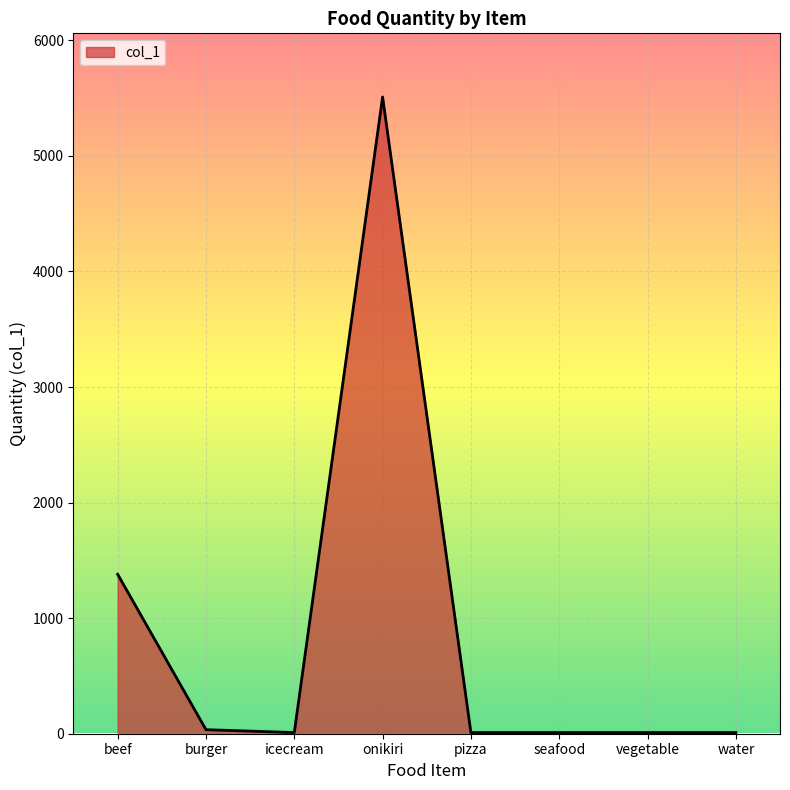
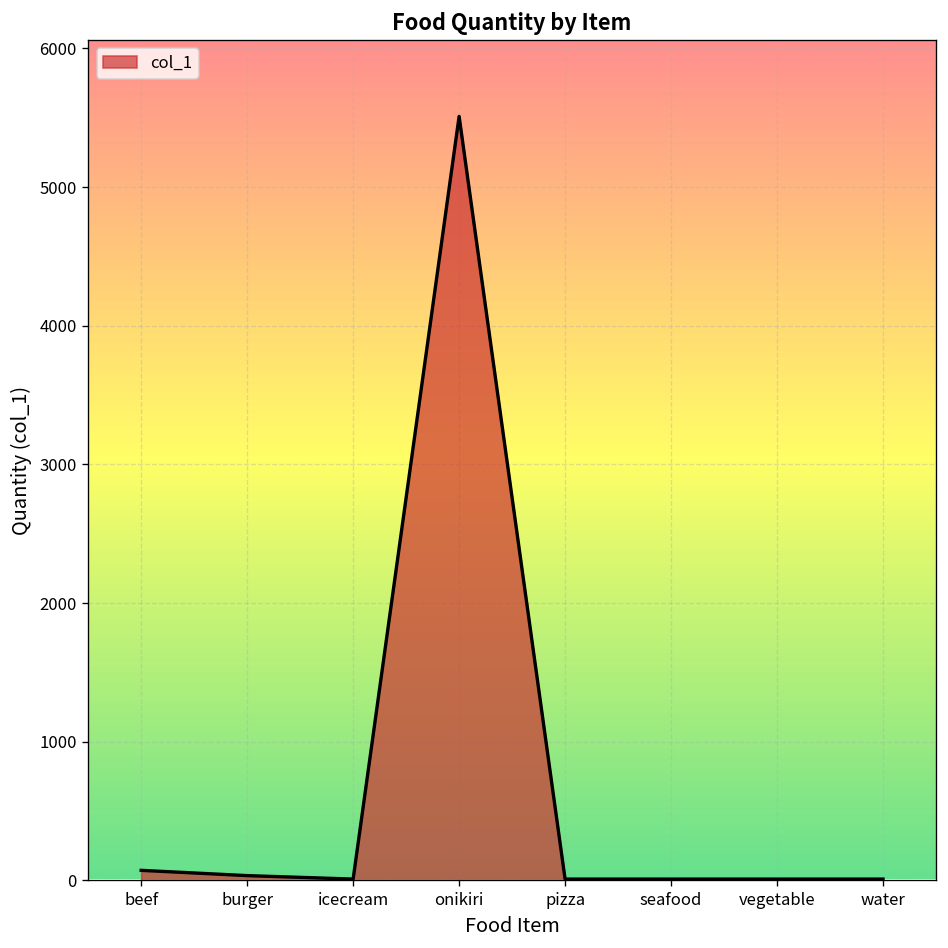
beef: 1380 -> 70
